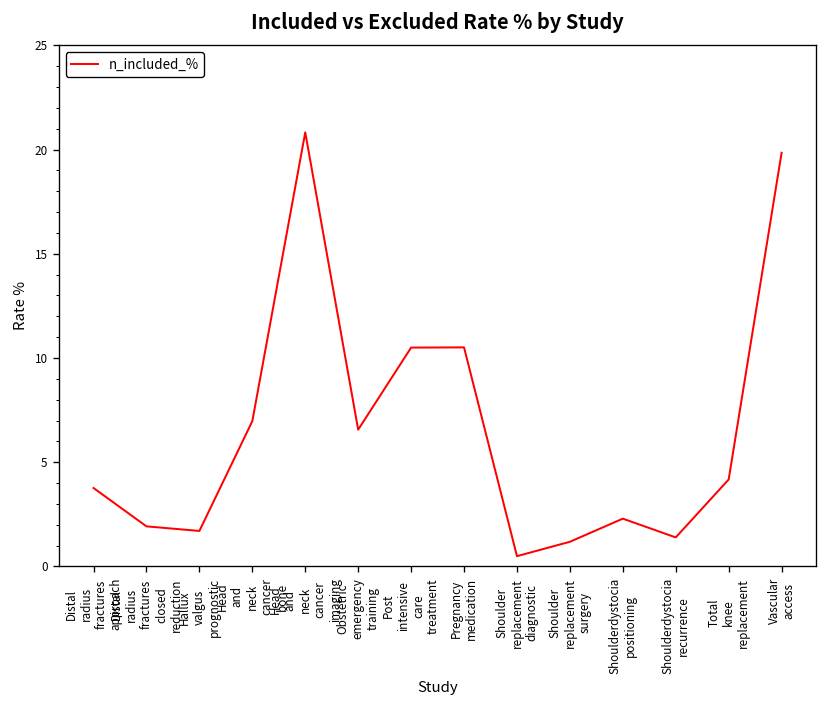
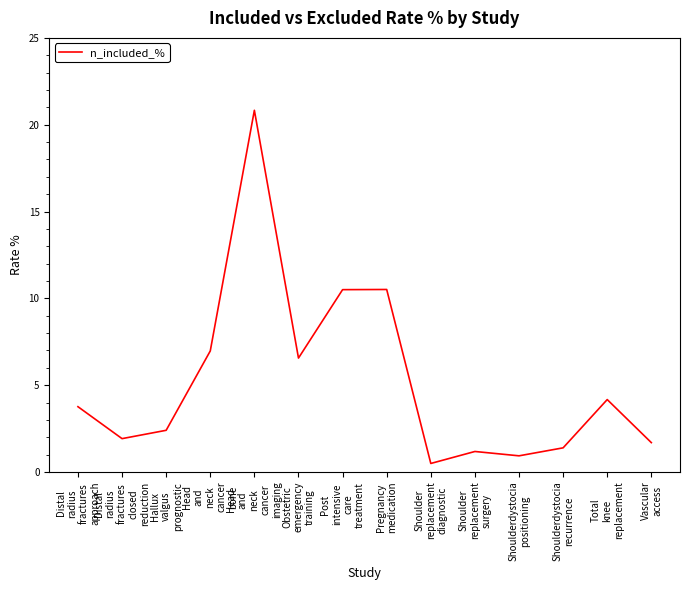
Hallux valgus prognostic: 1.7 -> 2.4
Shoulderdystocia positioning: 2.3 -> 0.9
Vascular access: 19.9 -> 1.7
